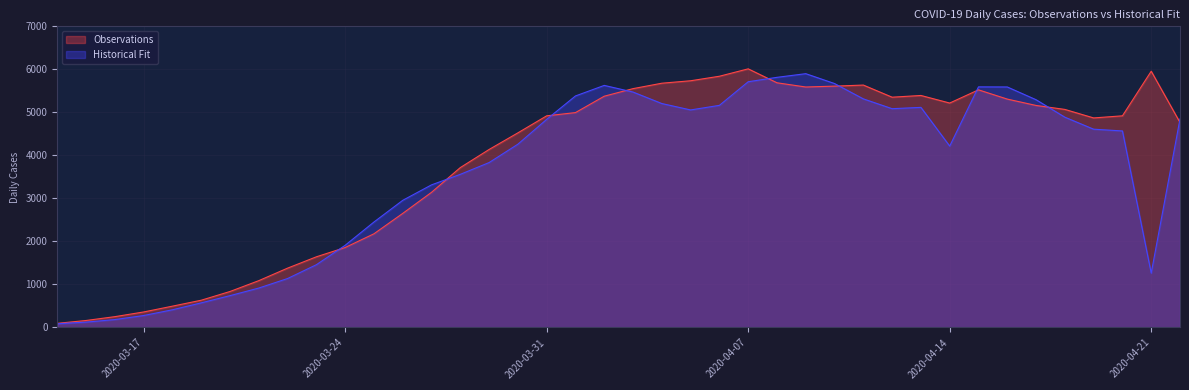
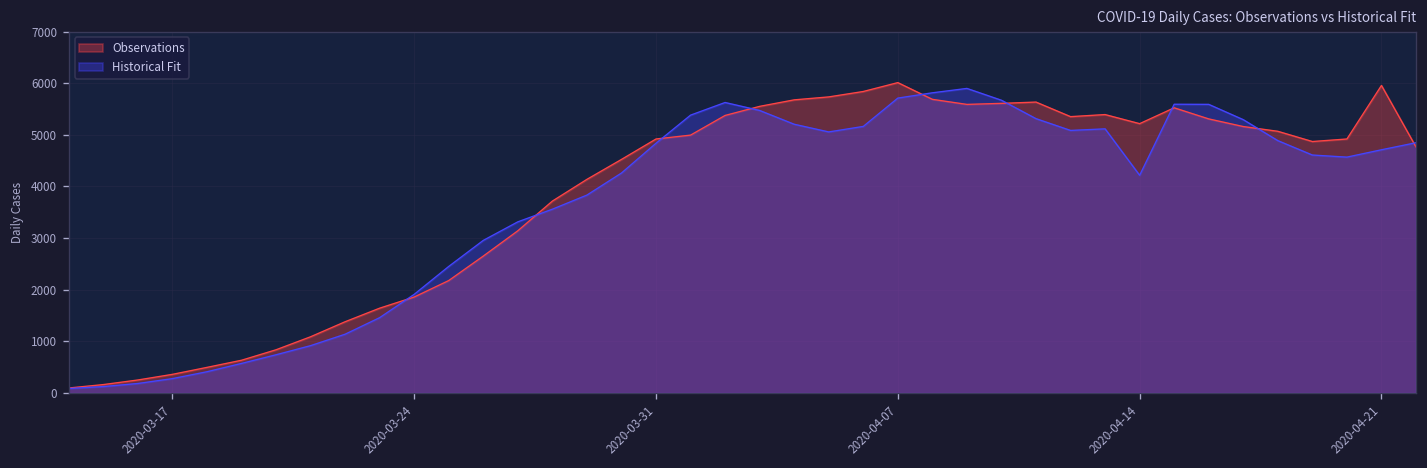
Historical Fit, 2020-04-21: 1300 -> 4700
